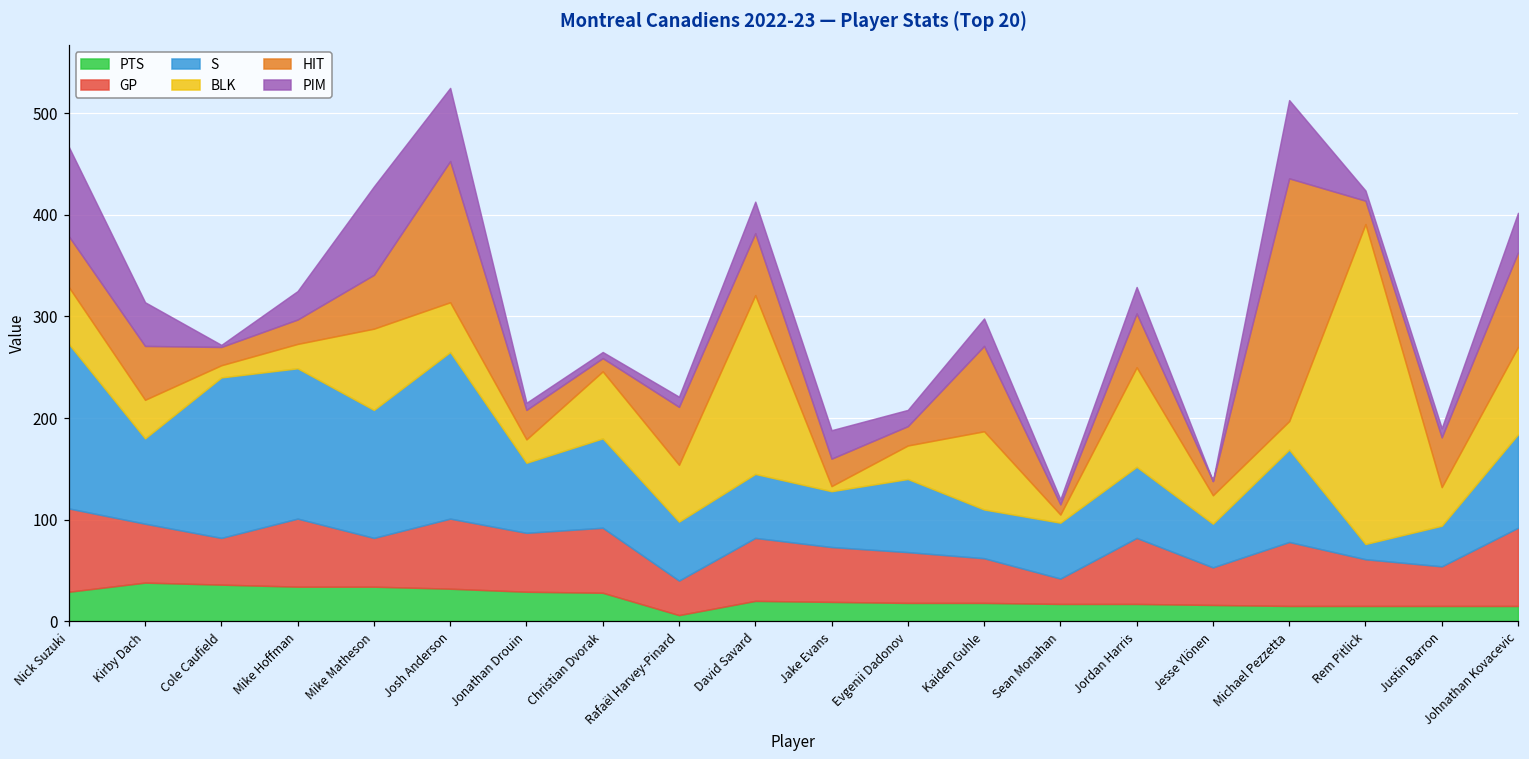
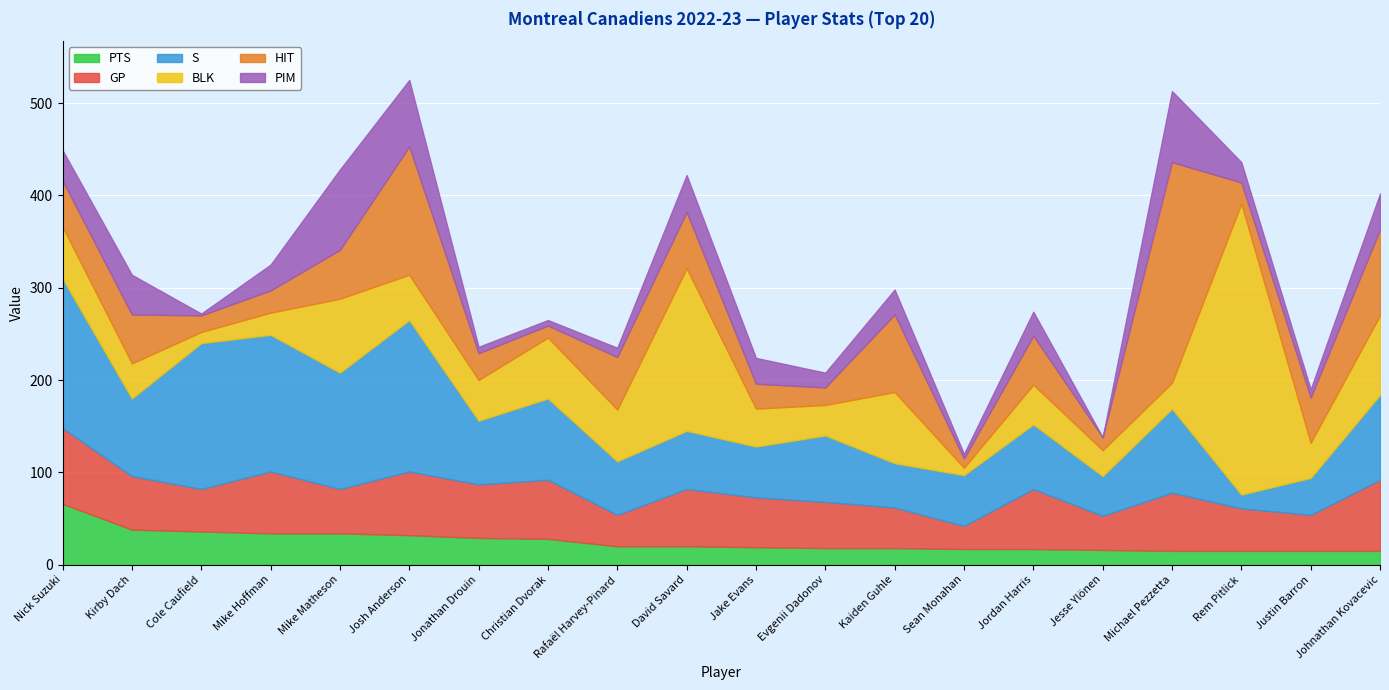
PTS, Nick Suzuki: 30 -> 70
PIM, Nick Suzuki: 90 -> 30
BLK, Jonathan Drouin: 20 -> 40
PTS, Rafaël Harvey-Pinard: 10 -> 20
PIM, David Savard: 30 -> 40
BLK, Jake Evans: 10 -> 40
BLK, Jordan Harris: 100 -> 40
PIM, Rem Pitlick: 10 -> 20
